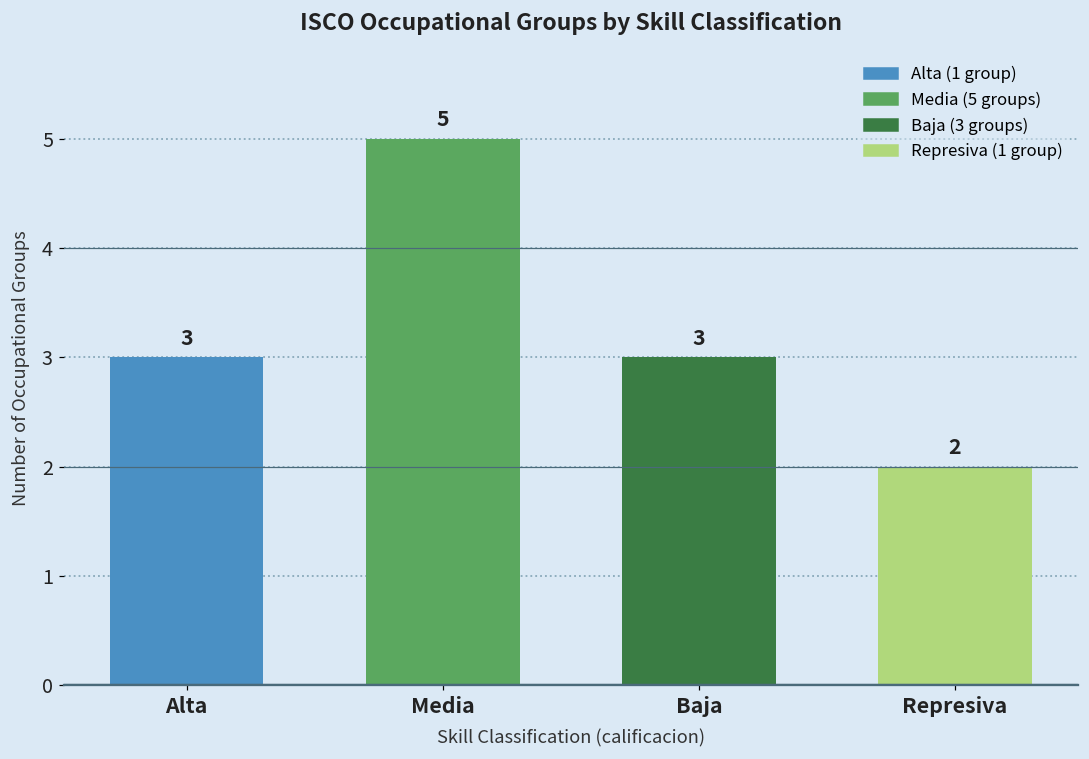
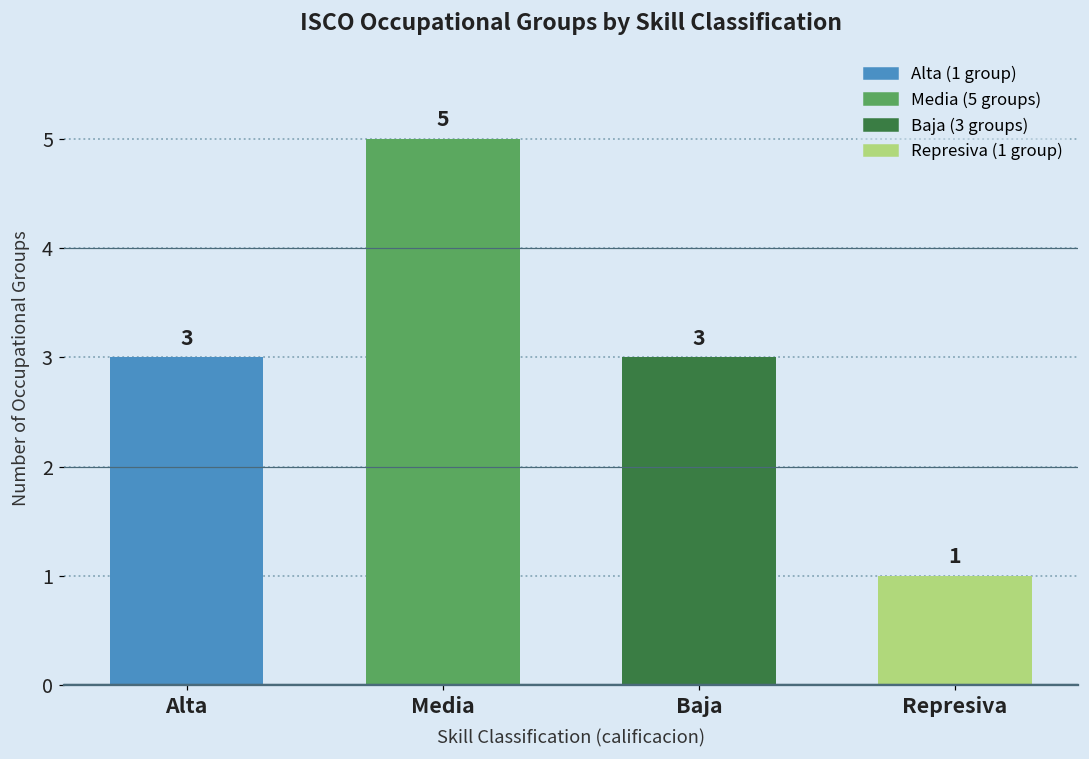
Represiva: 2 -> 1
